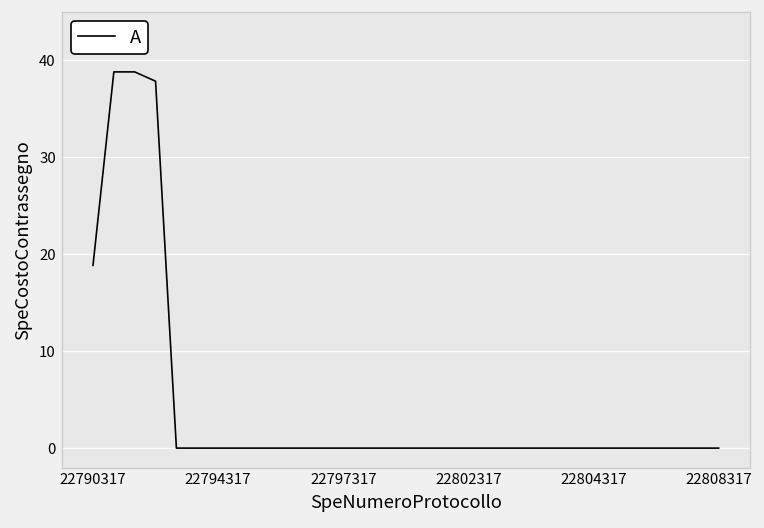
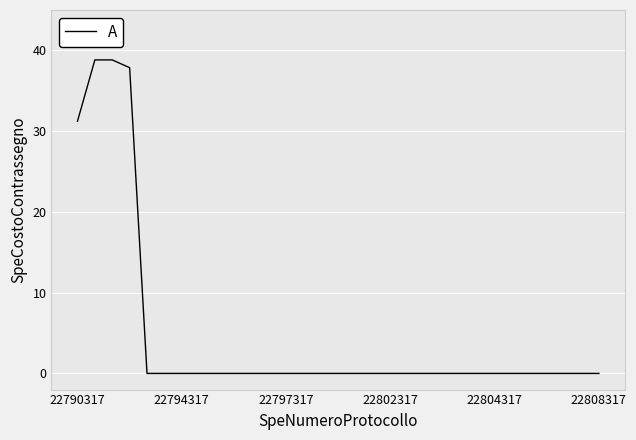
22790317: 19 -> 31
